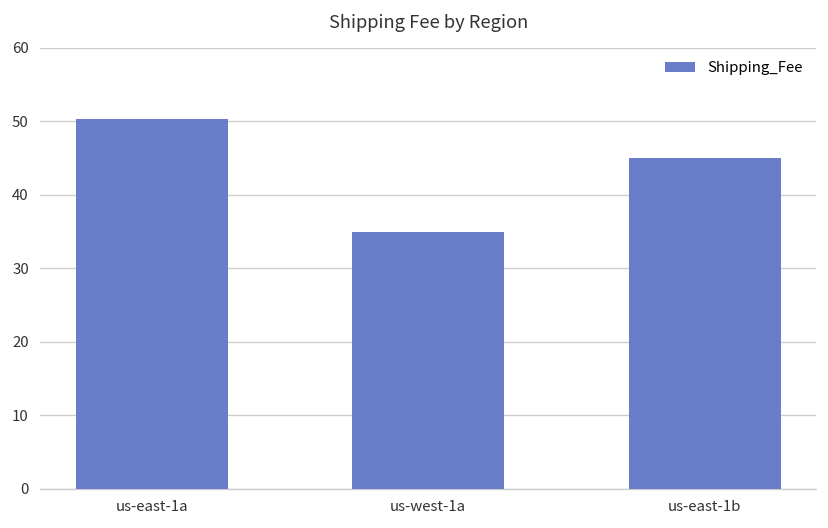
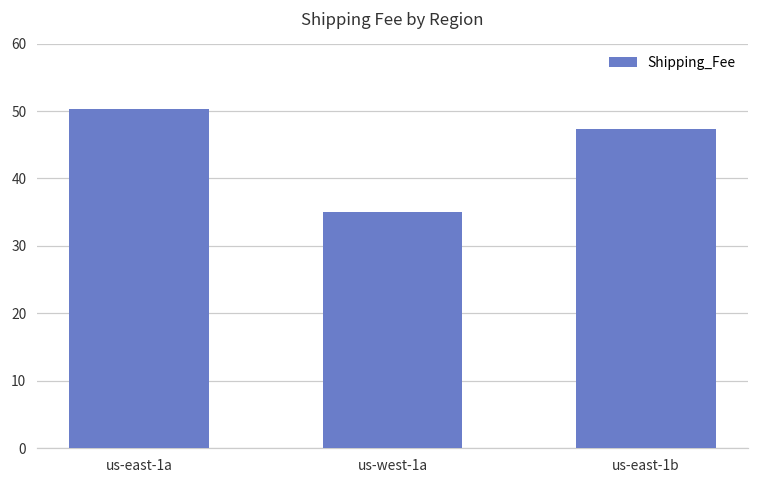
us-east-1b: 45 -> 47
